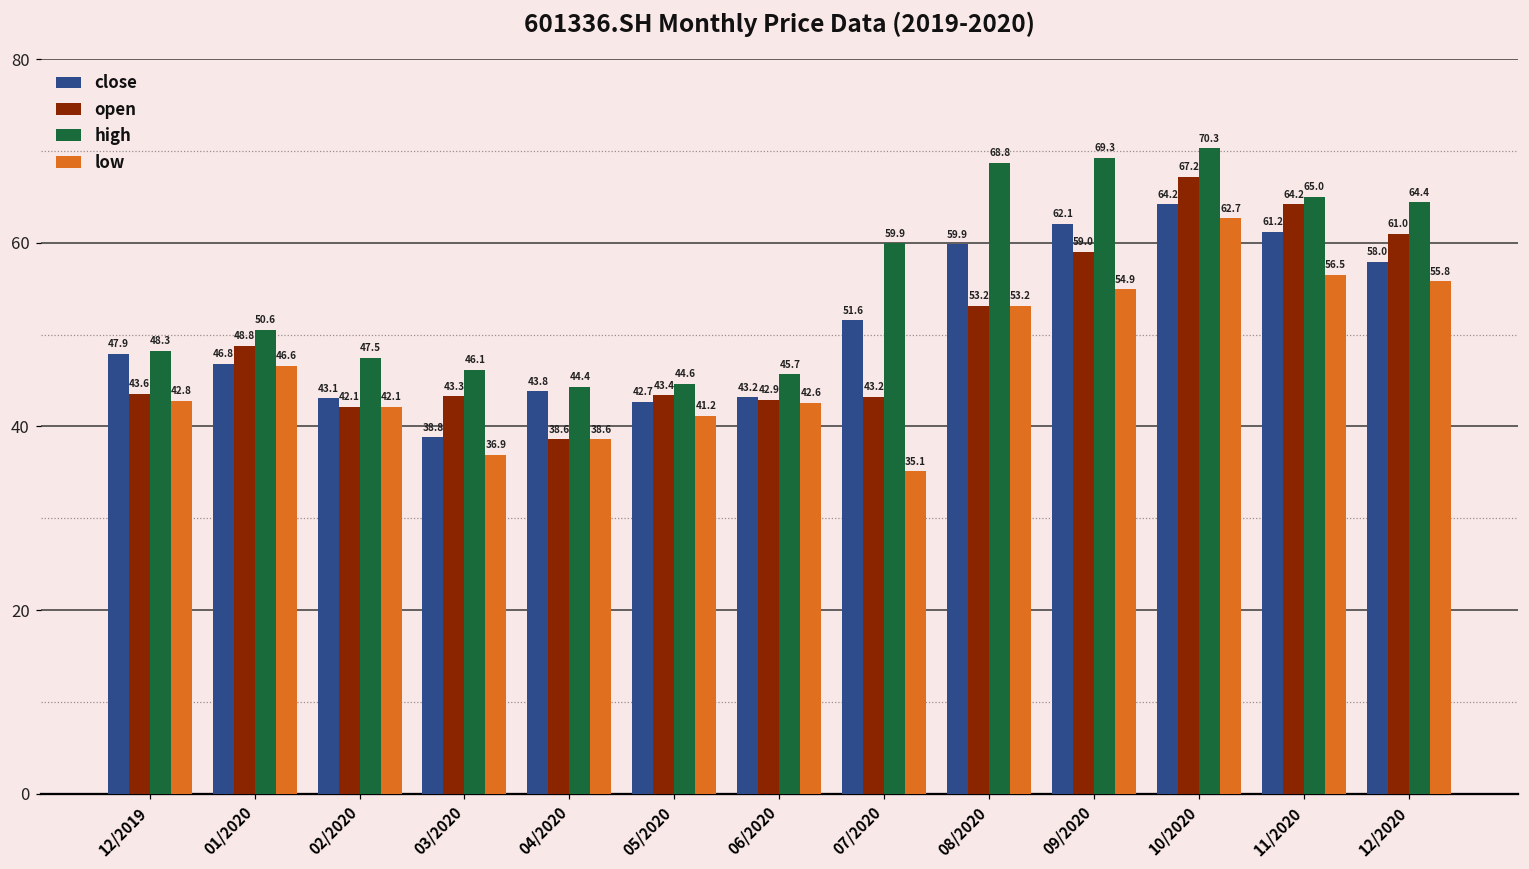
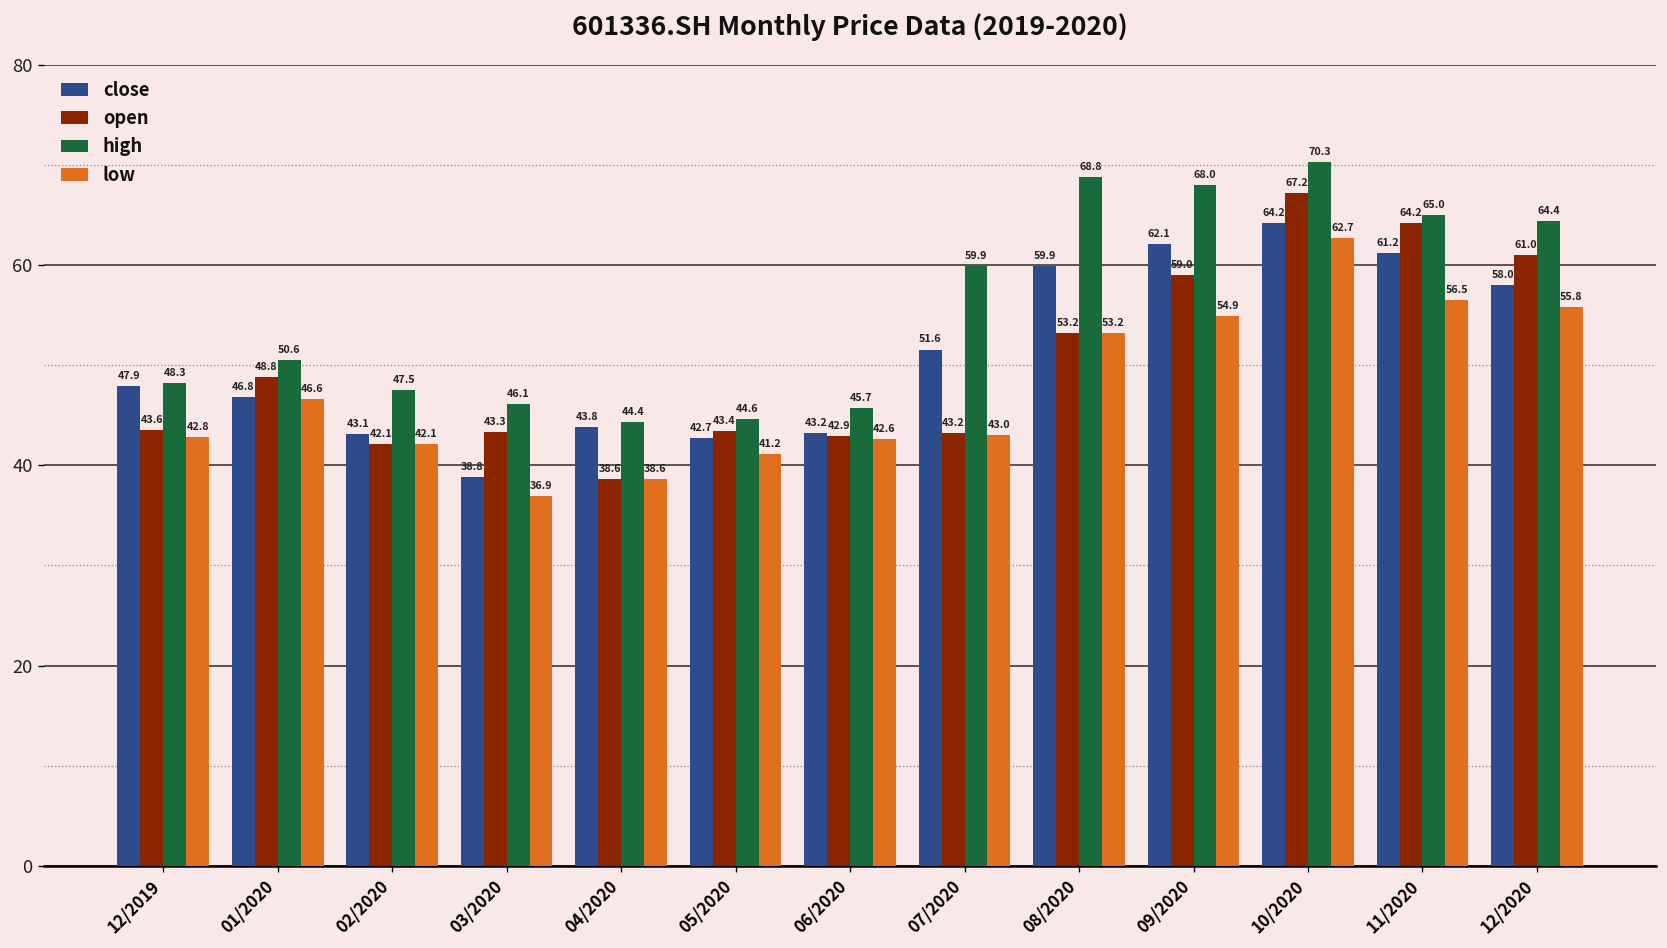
low, 07/2020: 35.1 -> 43.0
high, 09/2020: 69.3 -> 68.0
